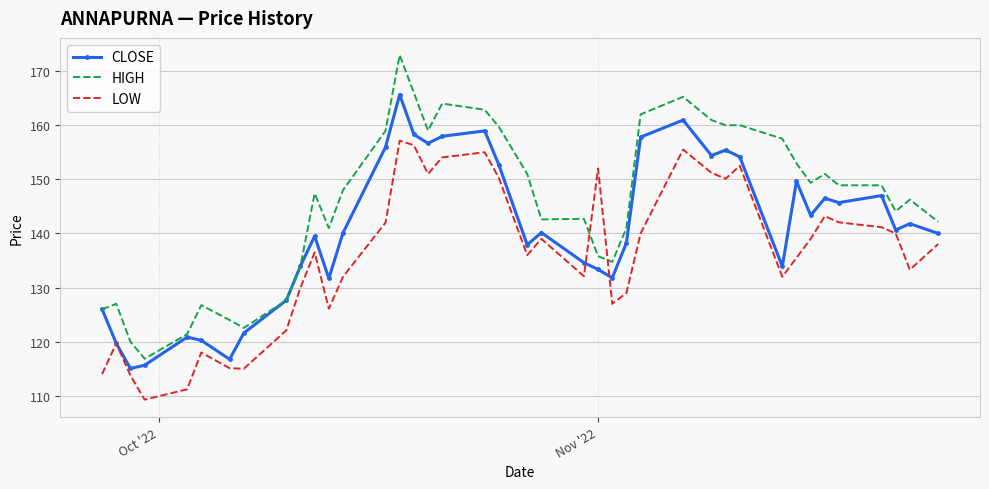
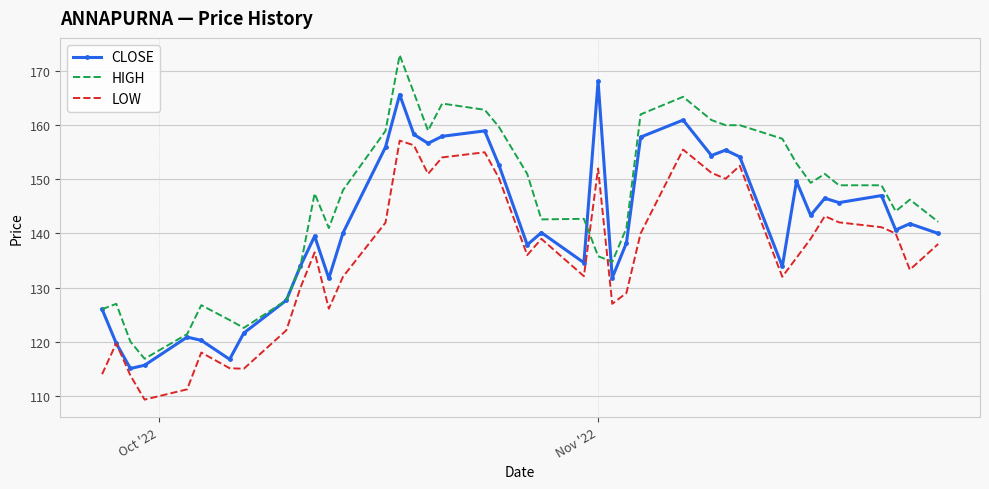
CLOSE, Nov '22: 133 -> 168
